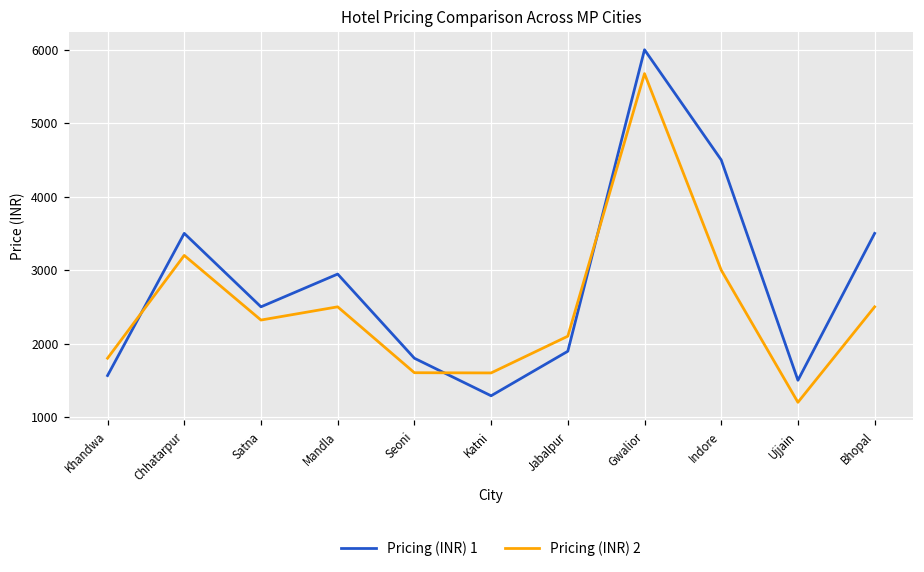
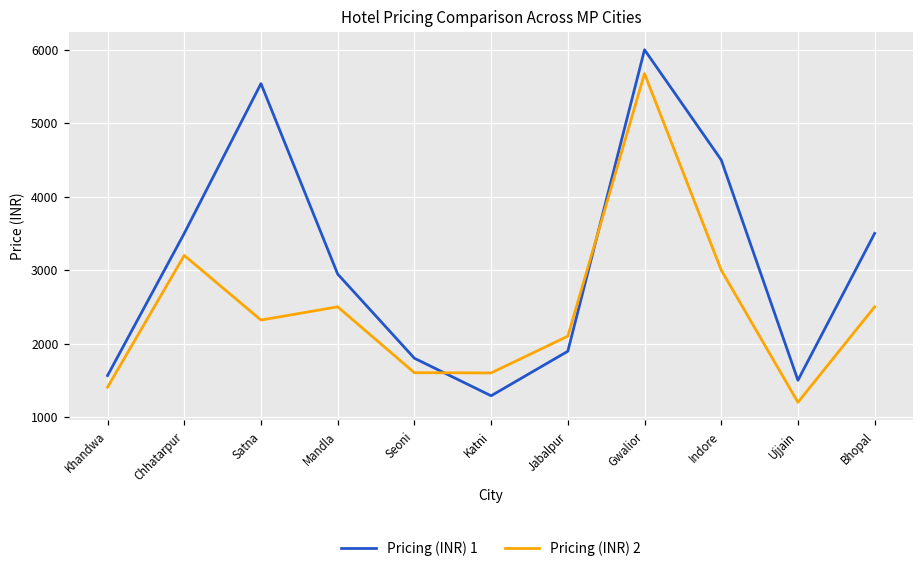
Pricing (INR) 2, Khandwa: 1800 -> 1400
Pricing (INR) 1, Satna: 2500 -> 5500
